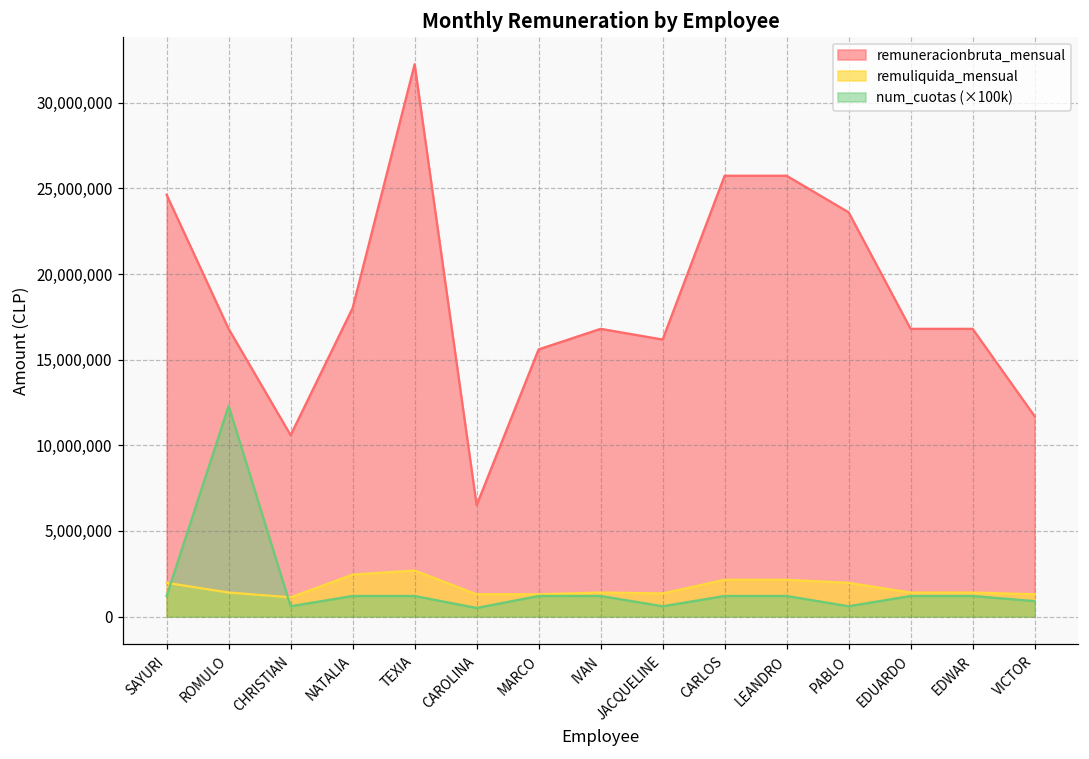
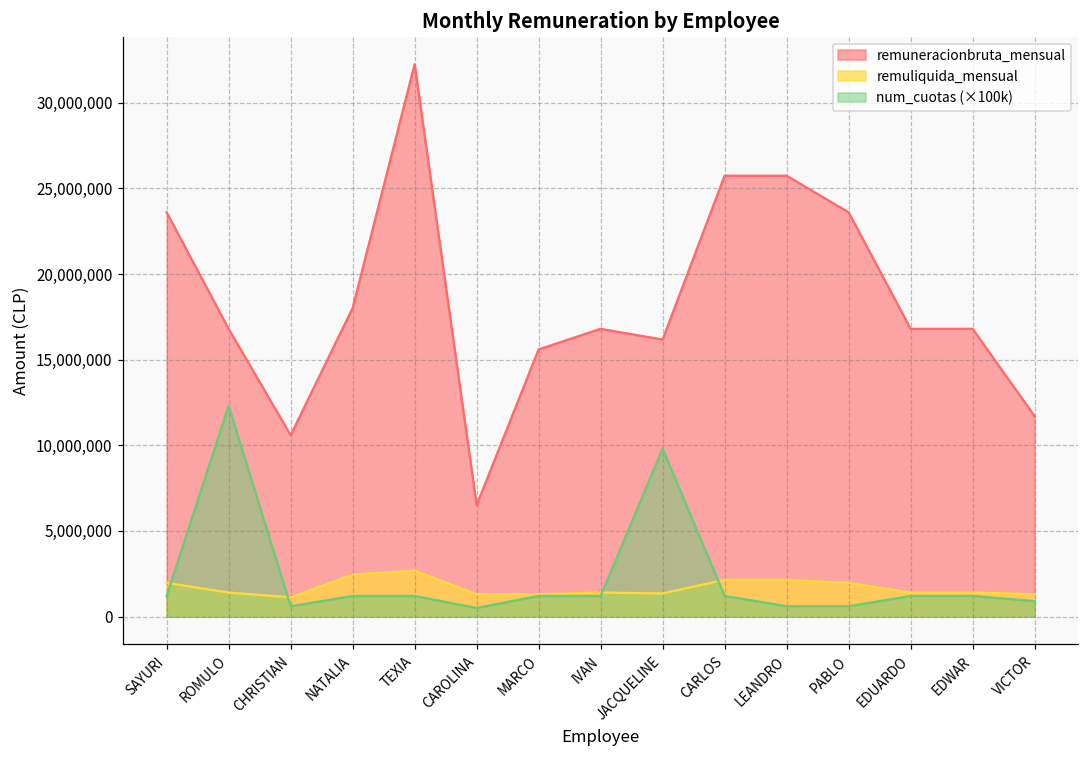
remuneracionbruta_mensual, SAYURI: 24,600,000 -> 23,600,000
num_cuotas (×100k), JACQUELINE: 600,000 -> 9,800,000
num_cuotas (×100k), LEANDRO: 1,200,000 -> 600,000
